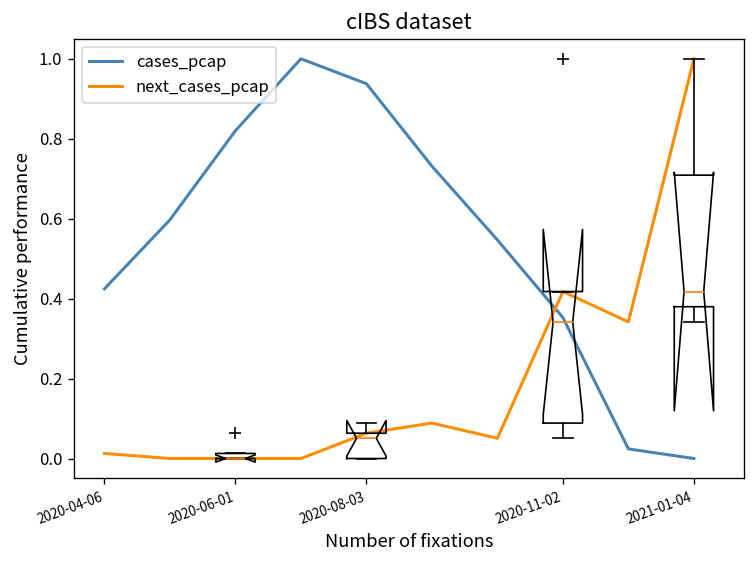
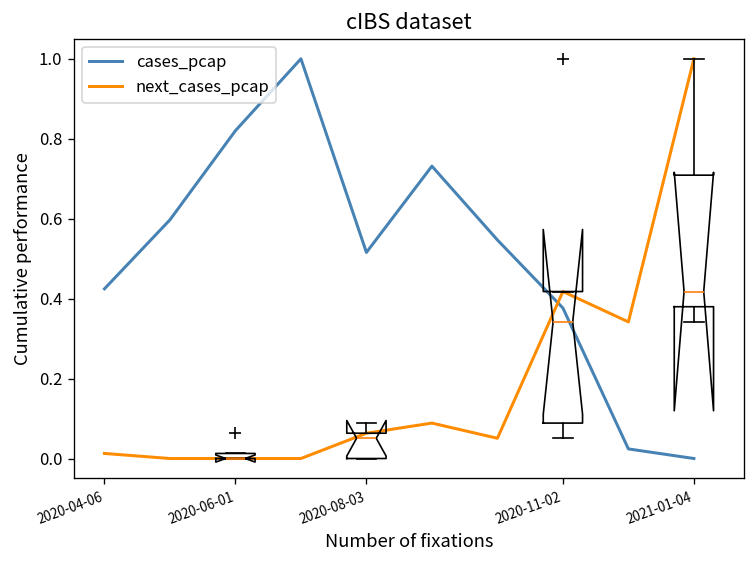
cases_pcap, 2020-08-03: 0.94 -> 0.52
cases_pcap, 2020-11-02: 0.35 -> 0.38
